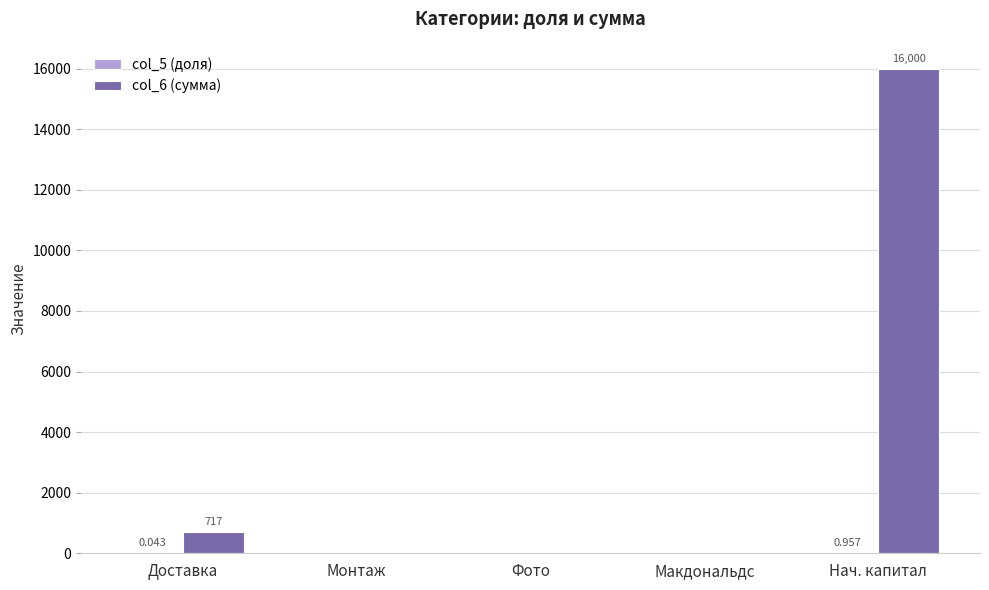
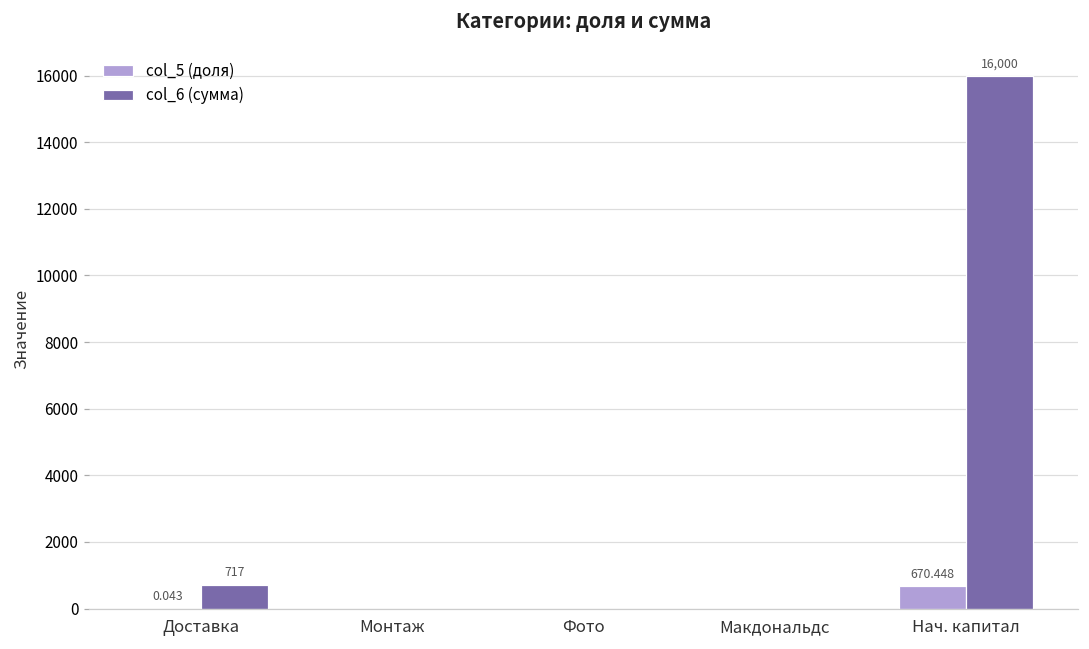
col_5 (доля), Нач. капитал: 0.957 -> 670.448
